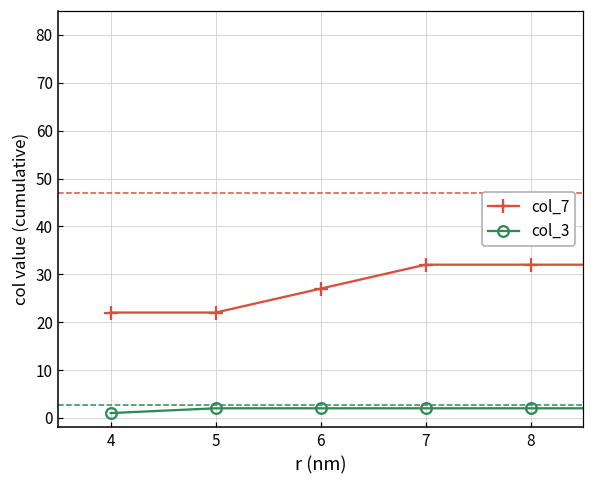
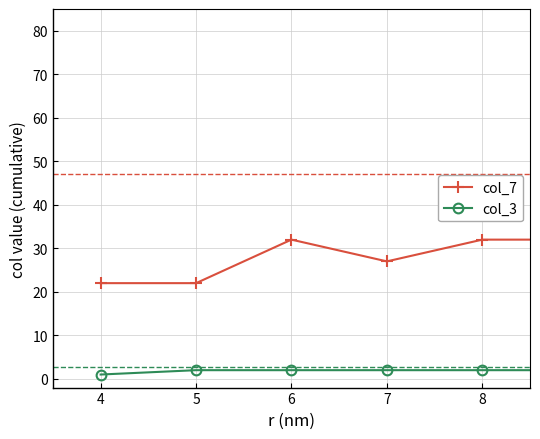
col_7, 6: 27 -> 32
col_7, 7: 32 -> 27
